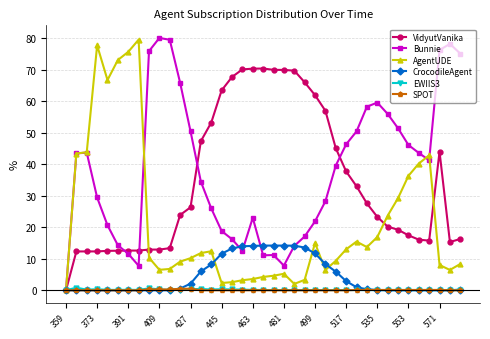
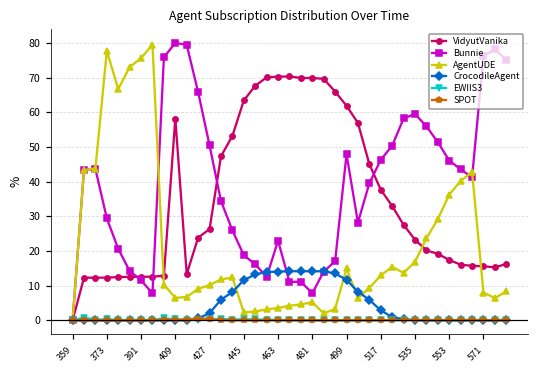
VidyutVanika, 409: 13 -> 58
Bunnie, 499: 22 -> 48
VidyutVanika, 571: 44 -> 16
